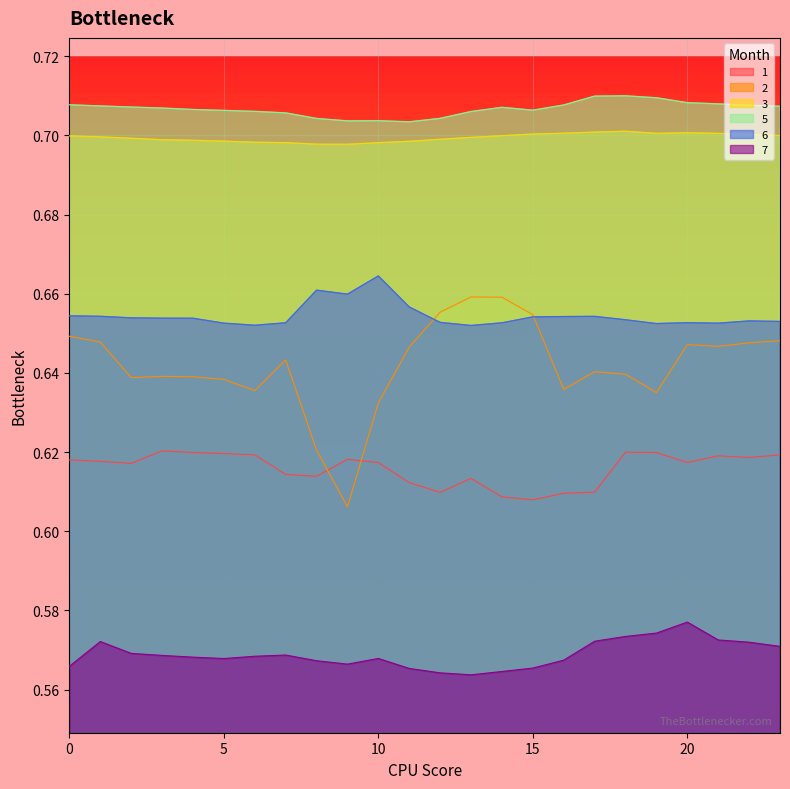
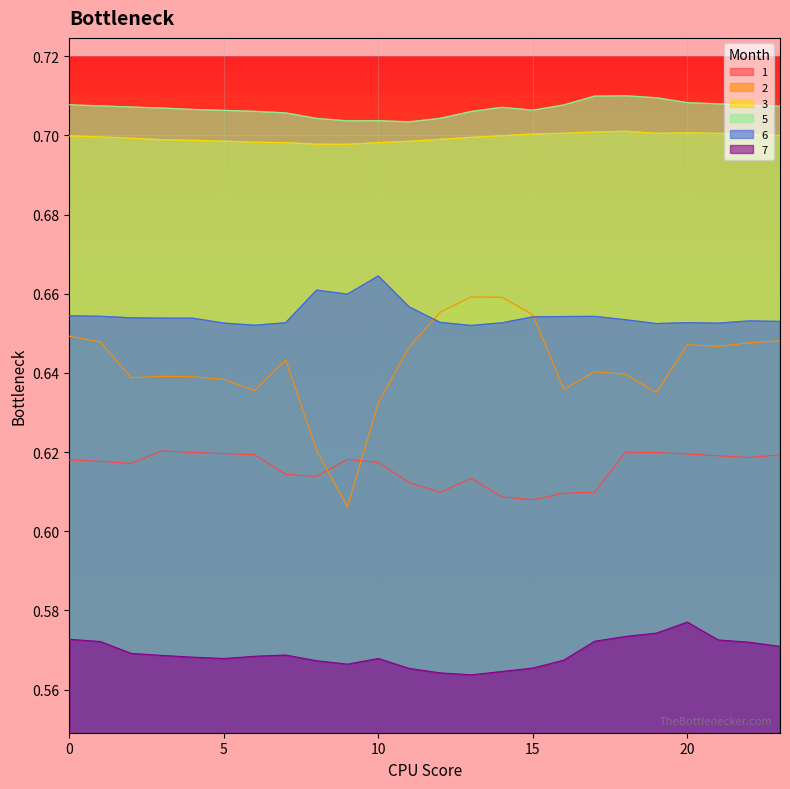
7, 0: 0.566 -> 0.573
1, 20: 0.617 -> 0.620
